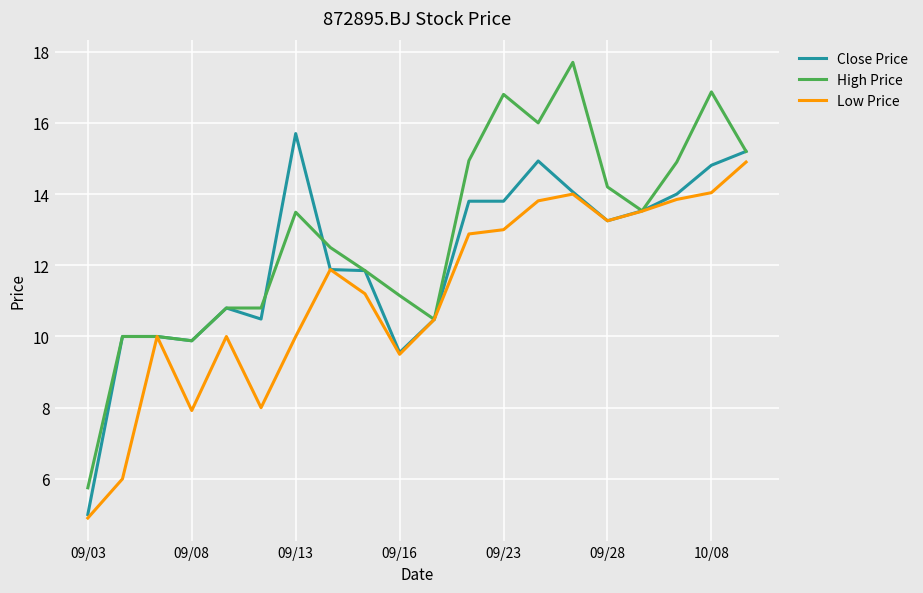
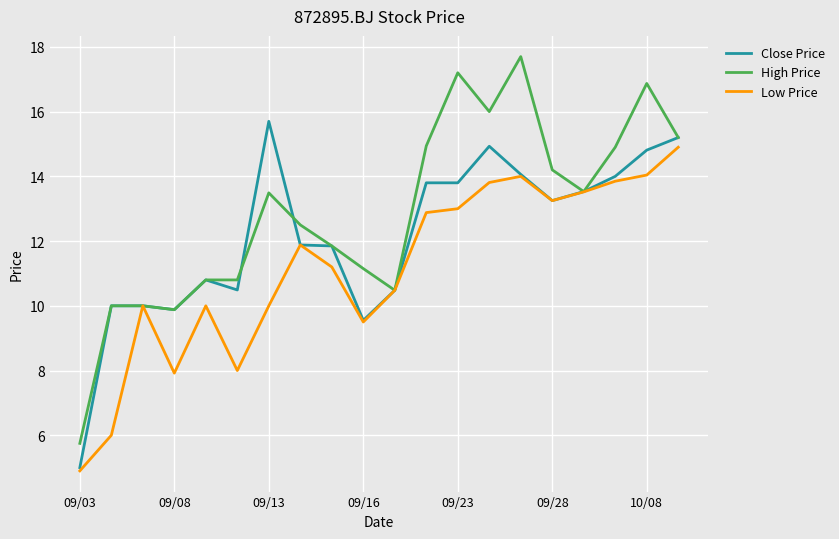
High Price, 09/23: 16.8 -> 17.2
